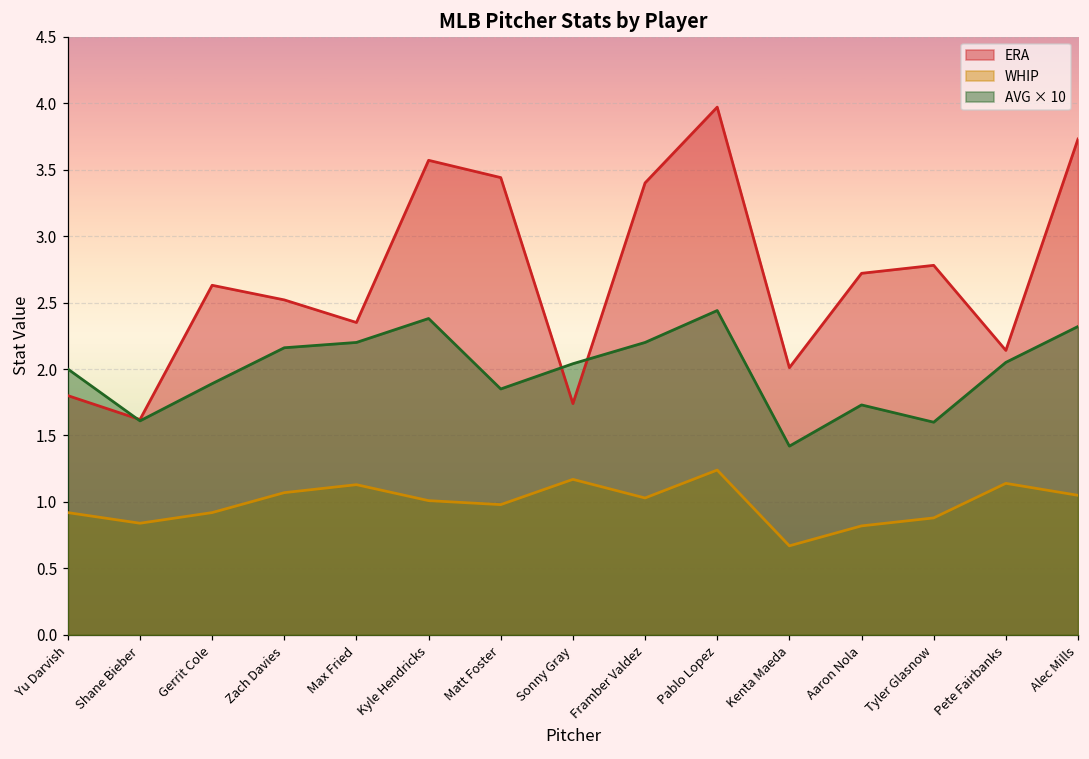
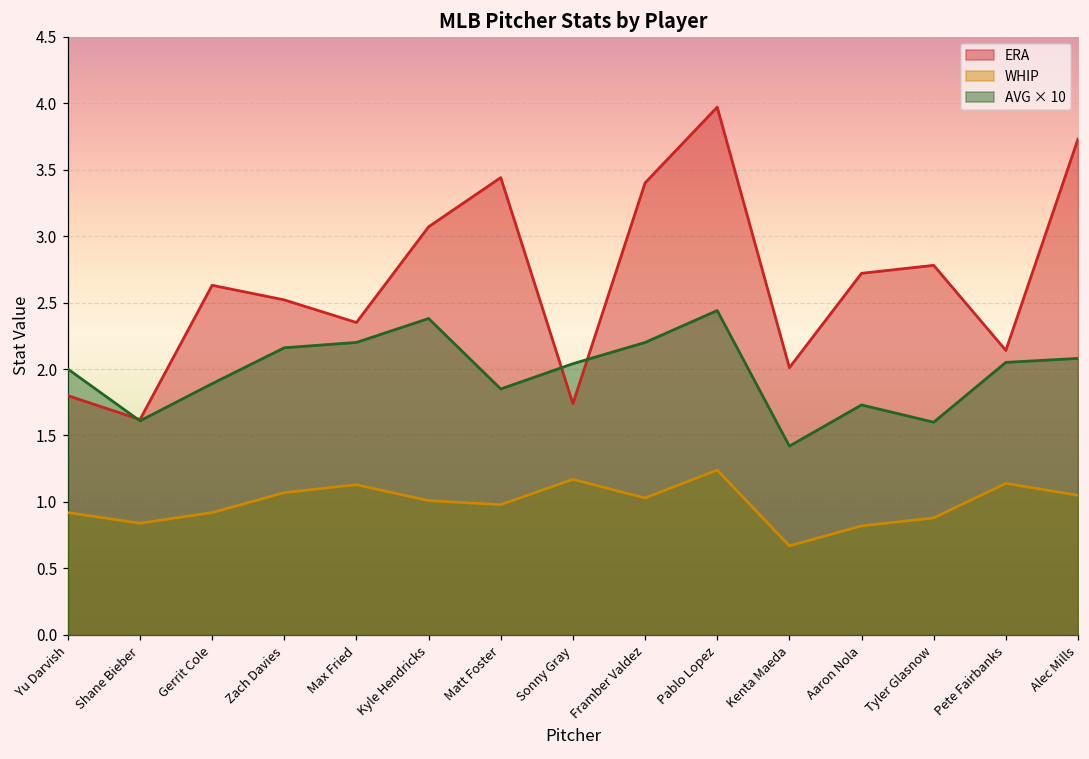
ERA, Kyle Hendricks: 3.57 -> 3.07
AVG × 10, Alec Mills: 2.32 -> 2.08
